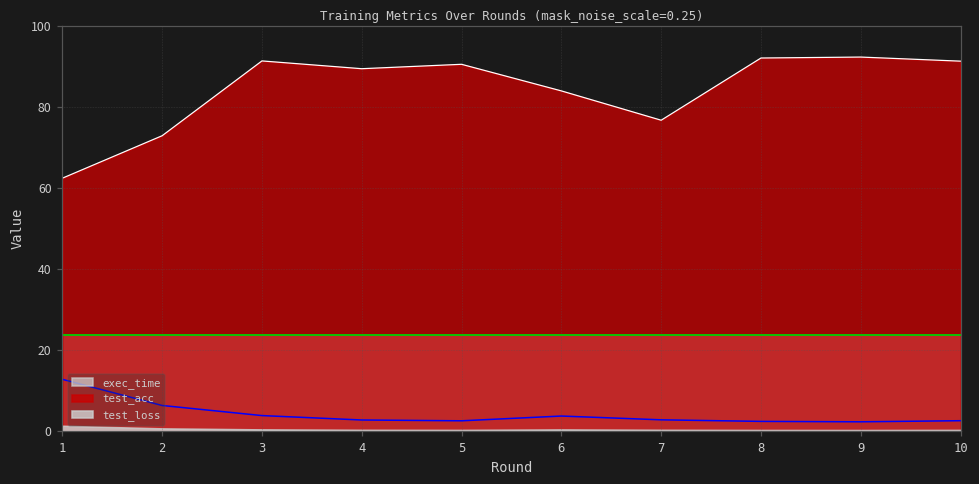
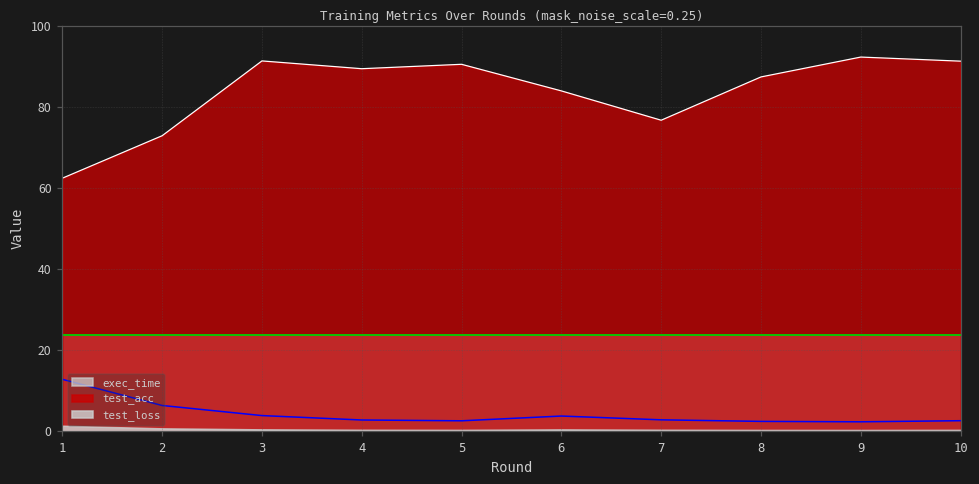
test_acc, 8: 92 -> 87
